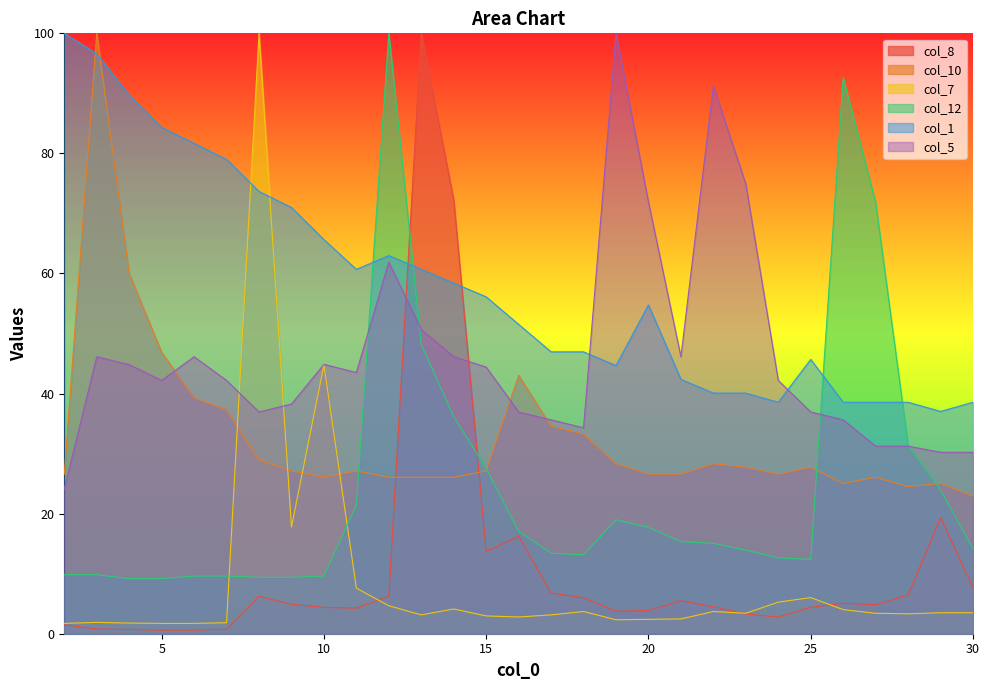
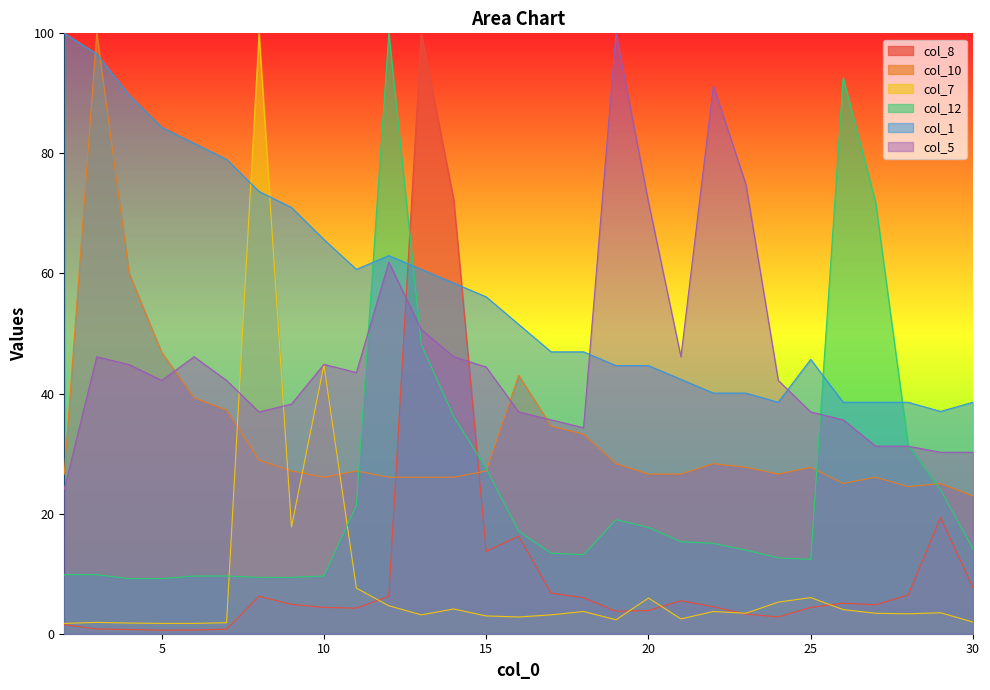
col_7, 20: 2 -> 6
col_1, 20: 55 -> 45
col_7, 30: 3 -> 2
